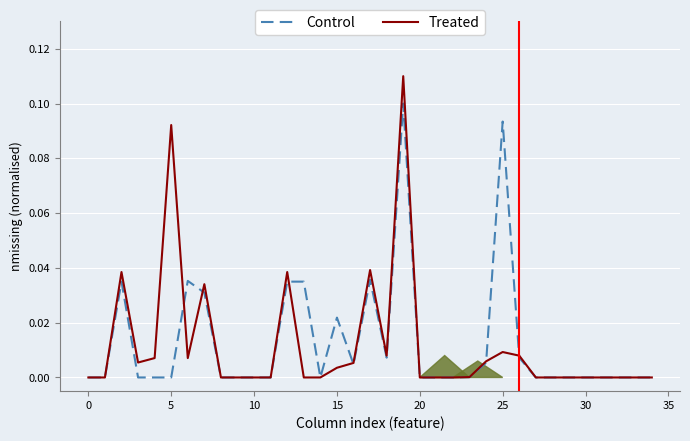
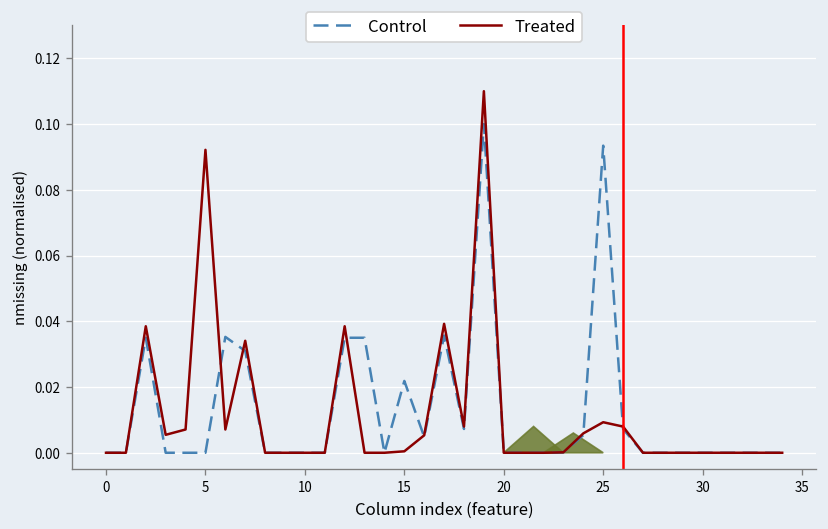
Treated, 15: 0.004 -> 0.000
